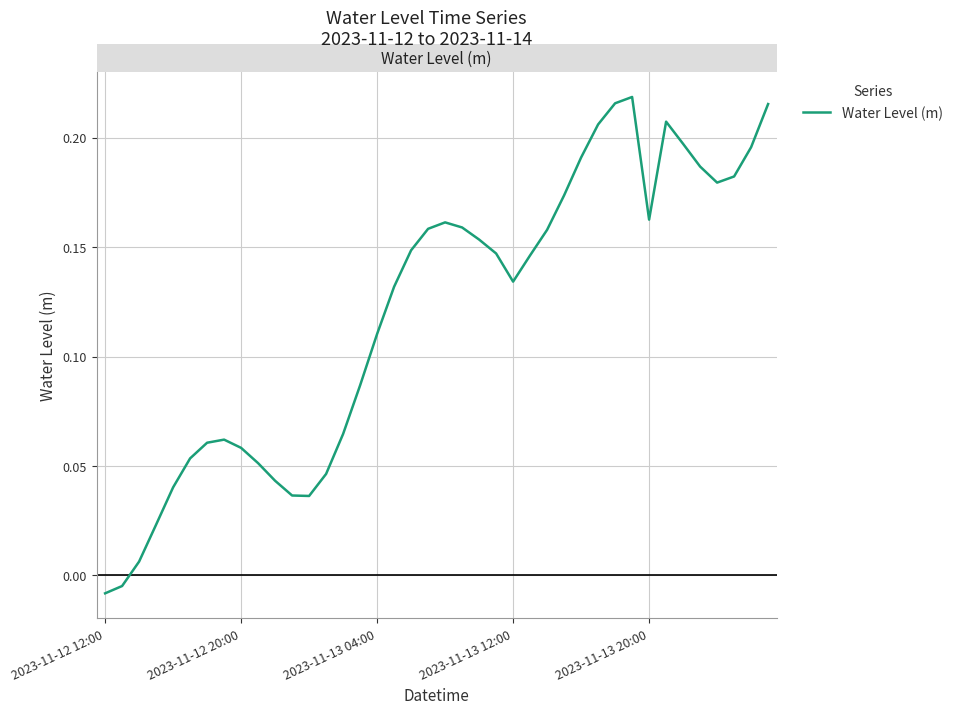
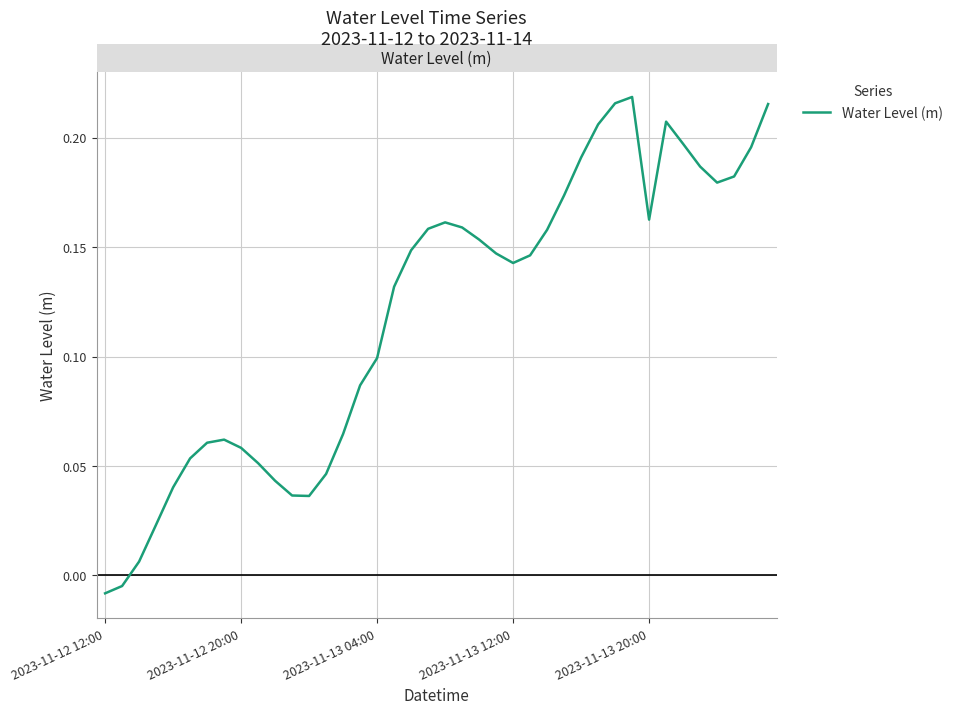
2023-11-13 04:00: 0.110 -> 0.099
2023-11-13 12:00: 0.134 -> 0.143
